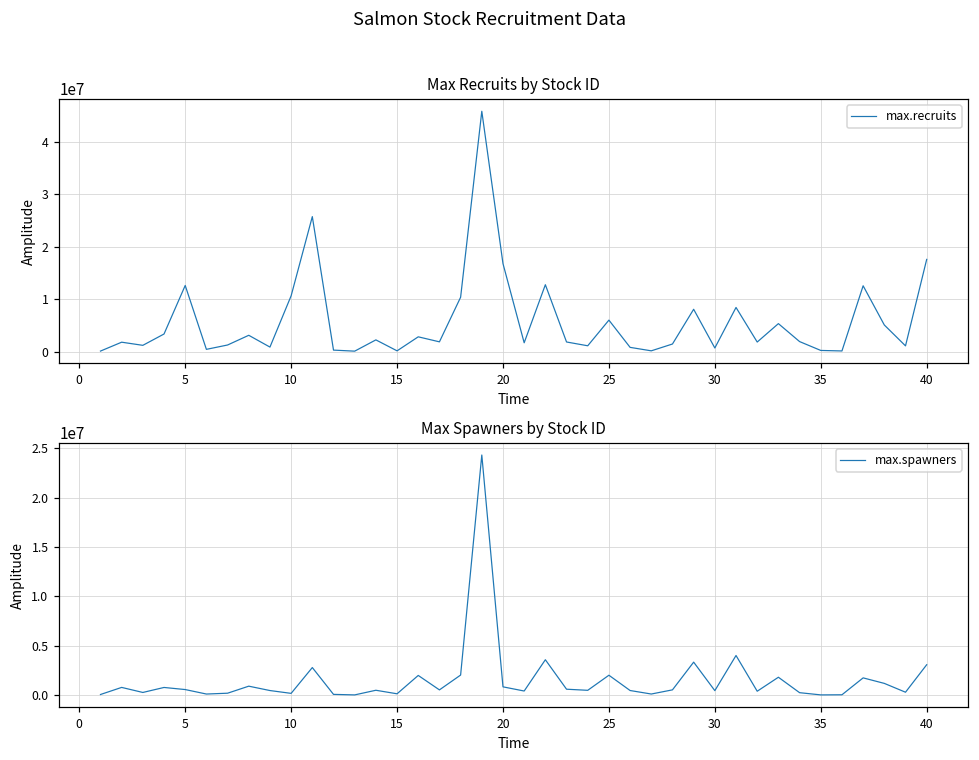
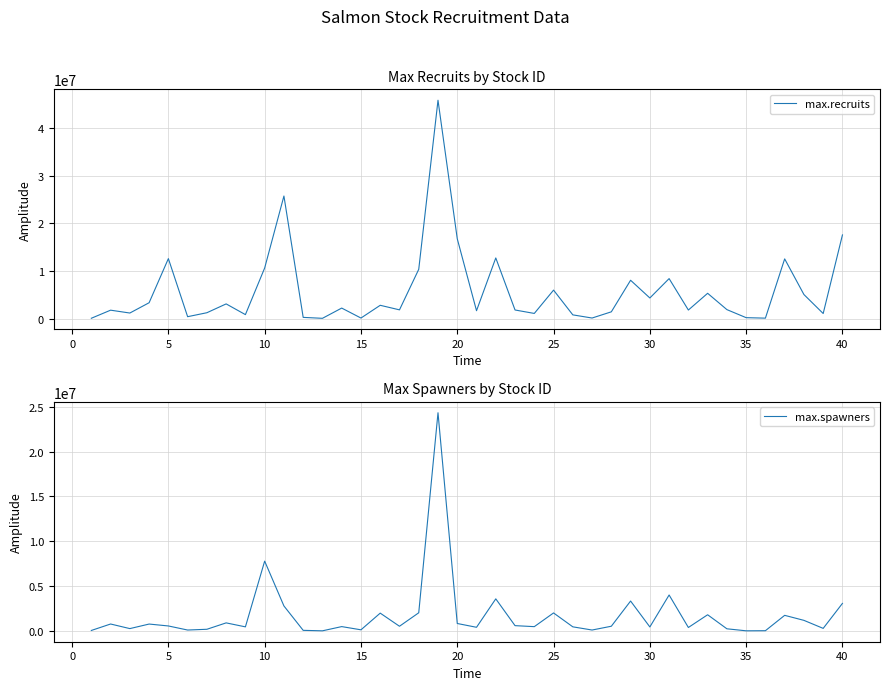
Max Recruits by Stock ID, 30: 1000000 -> 4000000
Max Spawners by Stock ID, 10: 0 -> 8000000
